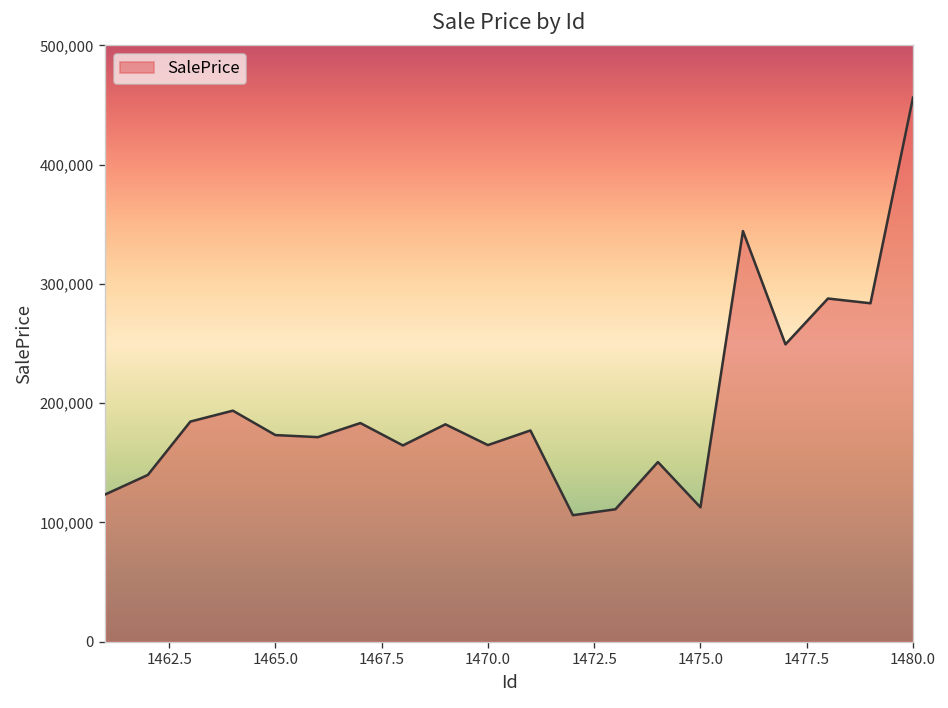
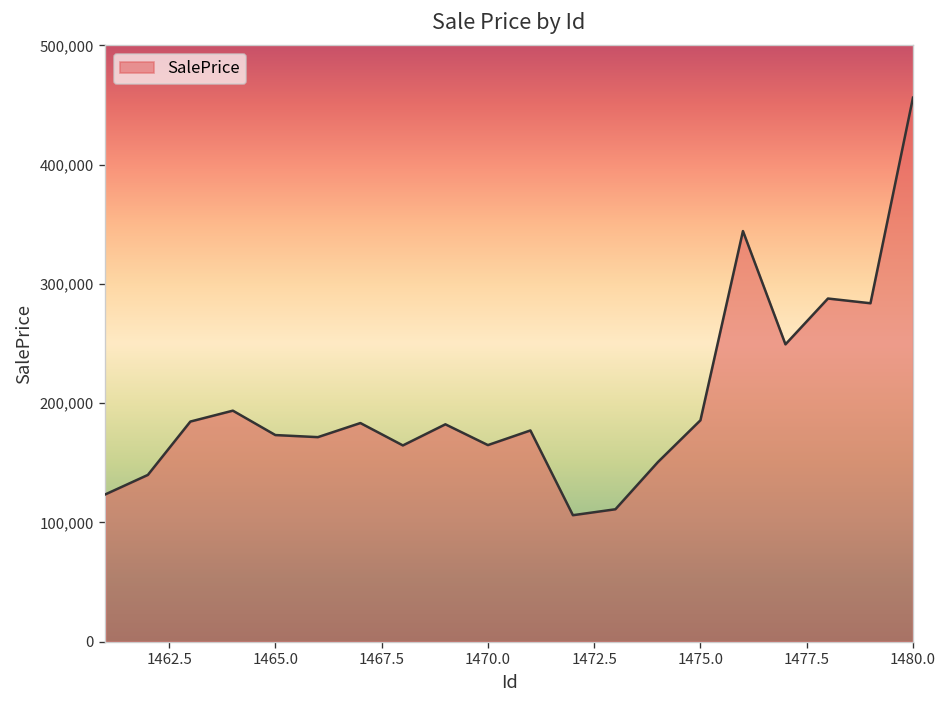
1475.0: 110,000 -> 190,000
